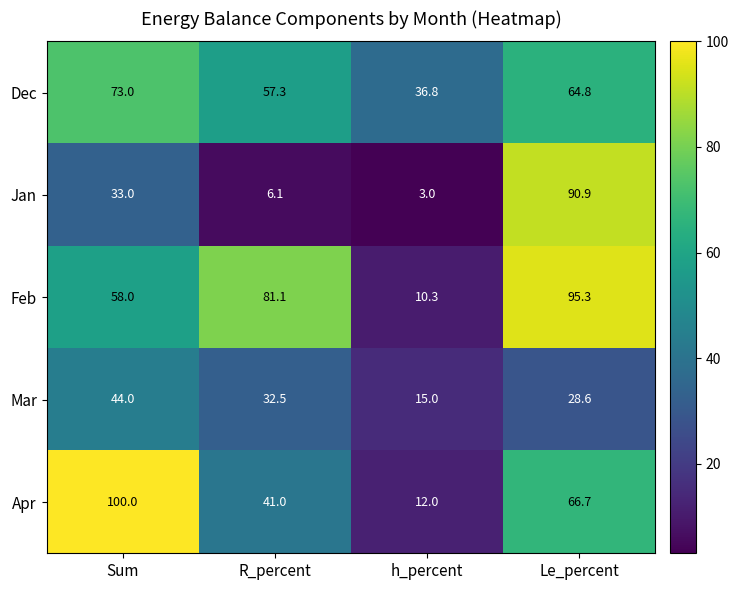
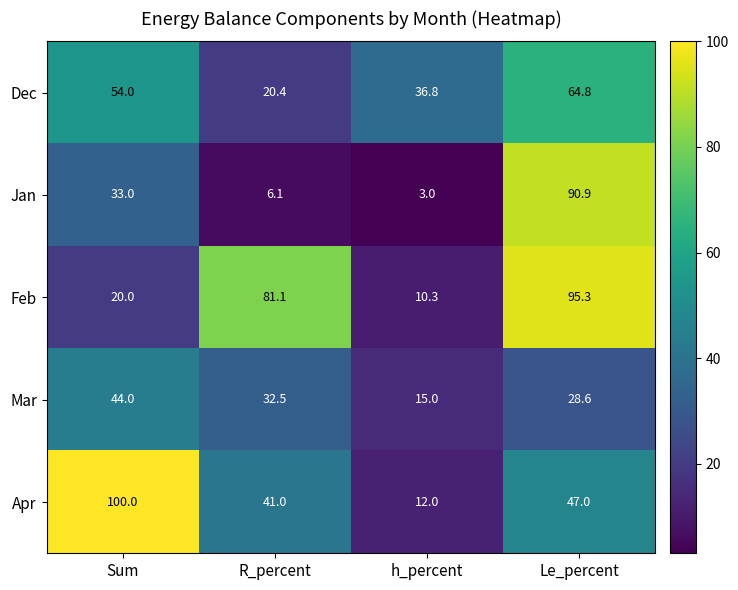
Dec, Sum: 73.0 -> 54.0
Dec, R_percent: 57.3 -> 20.4
Feb, Sum: 58.0 -> 20.0
Apr, Le_percent: 66.7 -> 47.0
